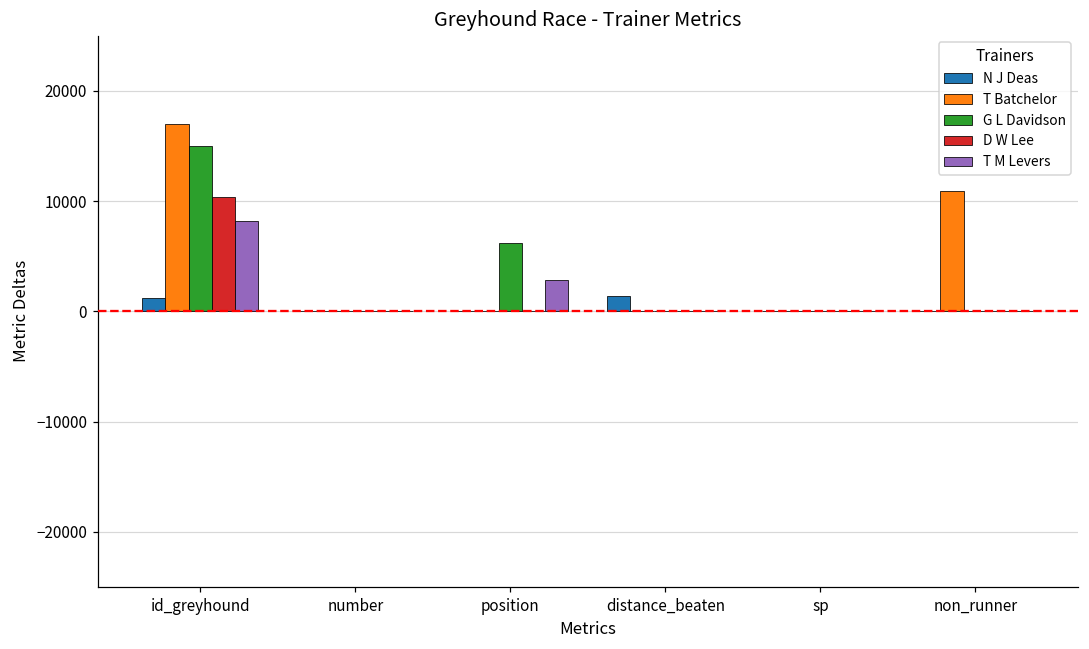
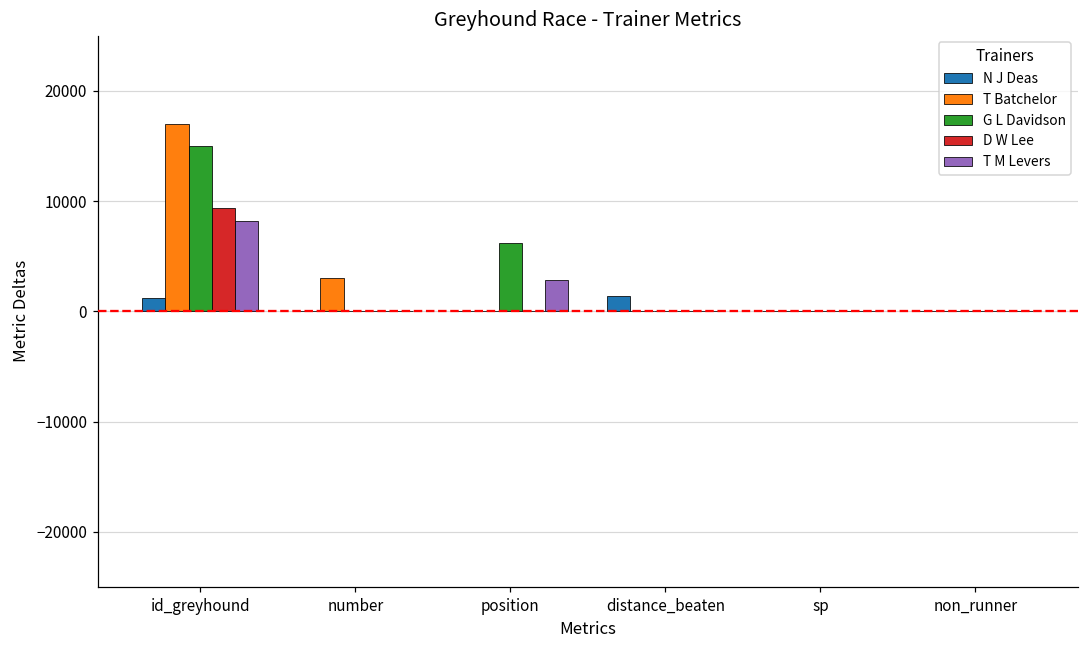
D W Lee, id_greyhound: 10400 -> 9400
T Batchelor, number: 0 -> 3000
T Batchelor, non_runner: 10900 -> 0
